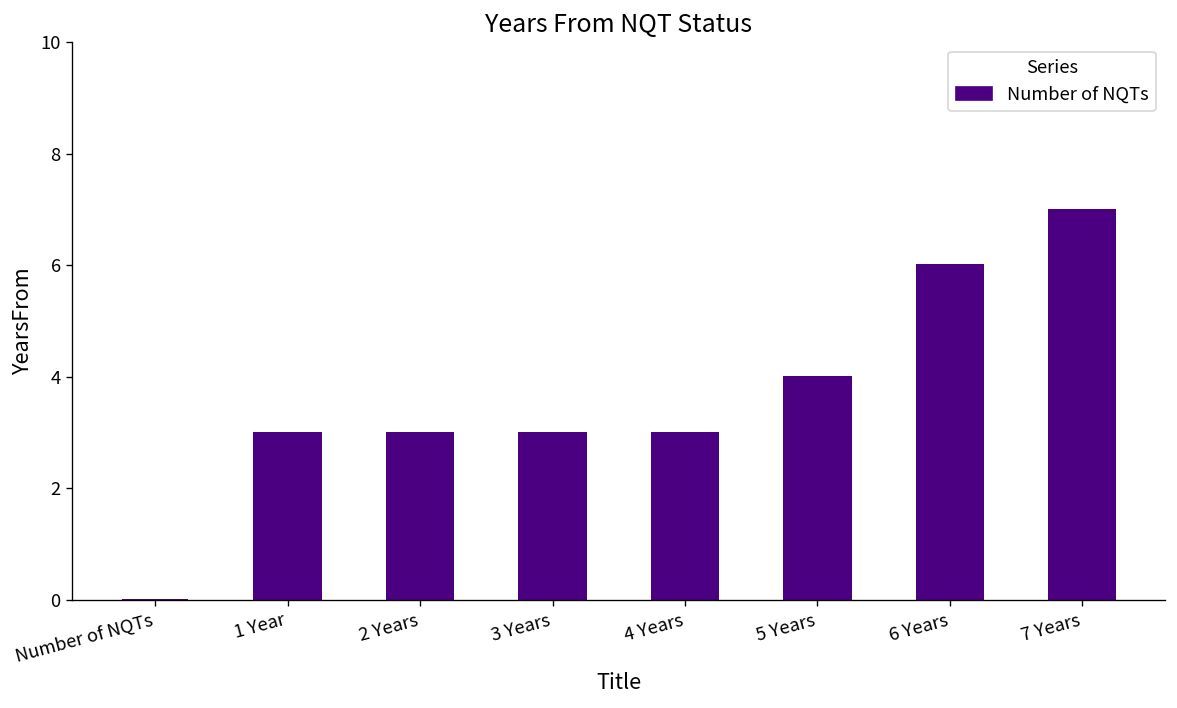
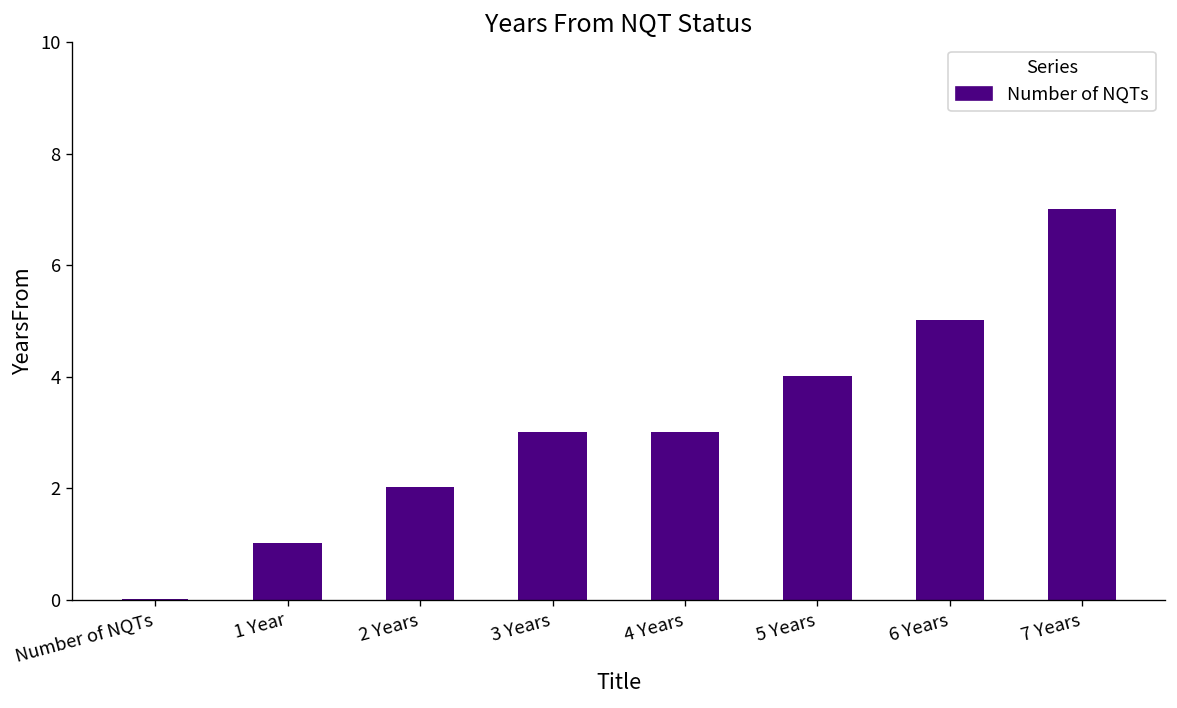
1 Year: 3 -> 1
2 Years: 3 -> 2
6 Years: 6 -> 5
